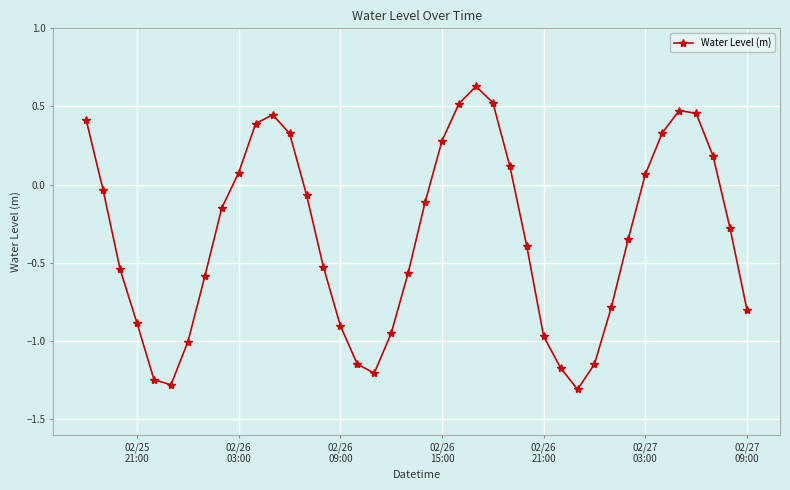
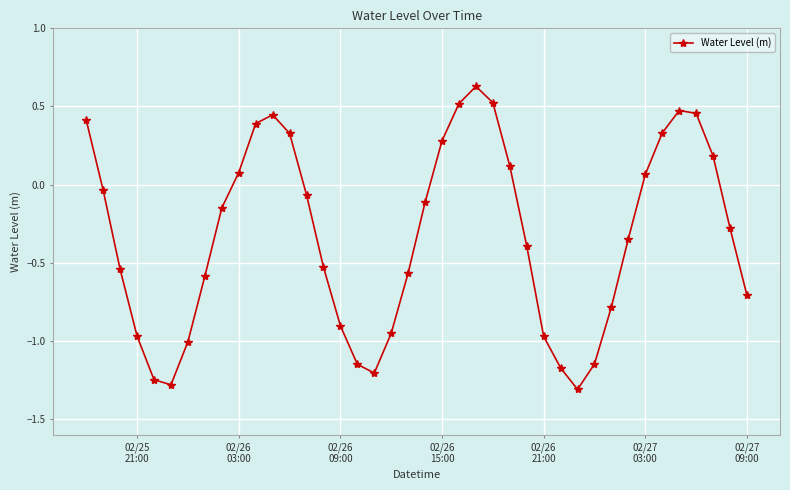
02/25 21:00: -0.89 -> -0.97
02/27 09:00: -0.80 -> -0.71
